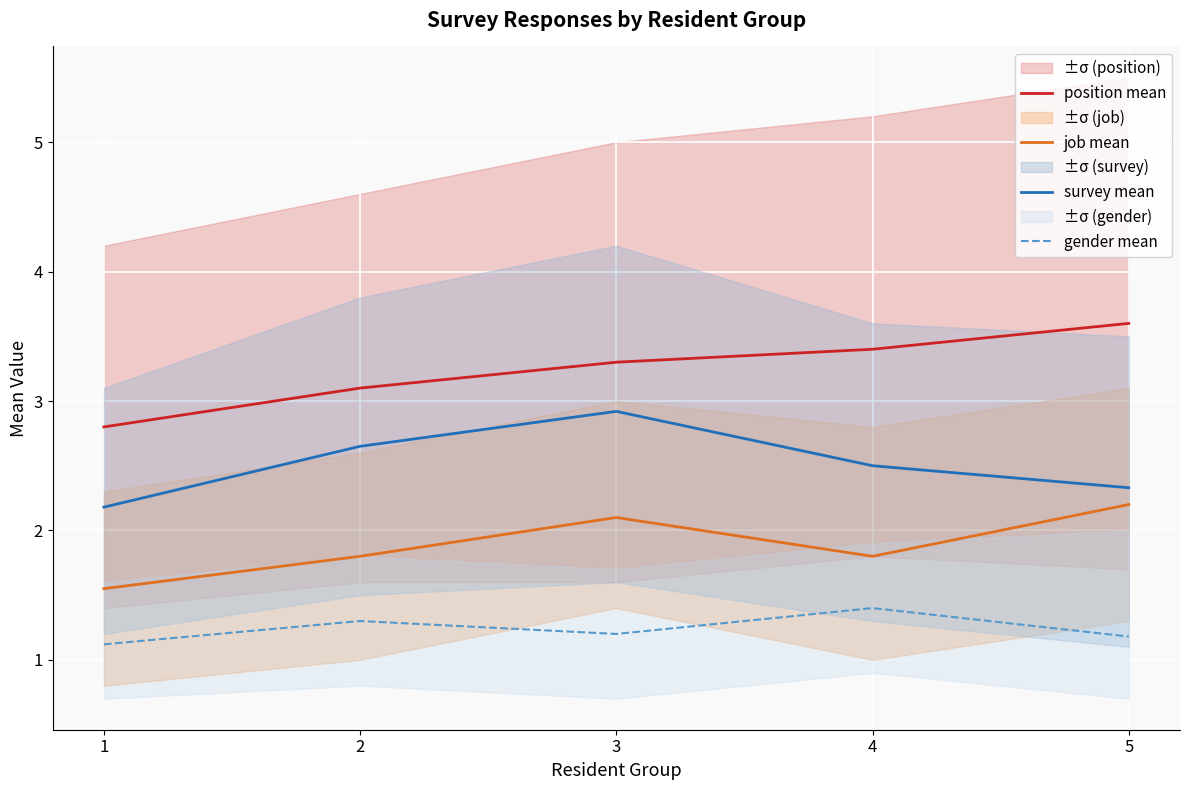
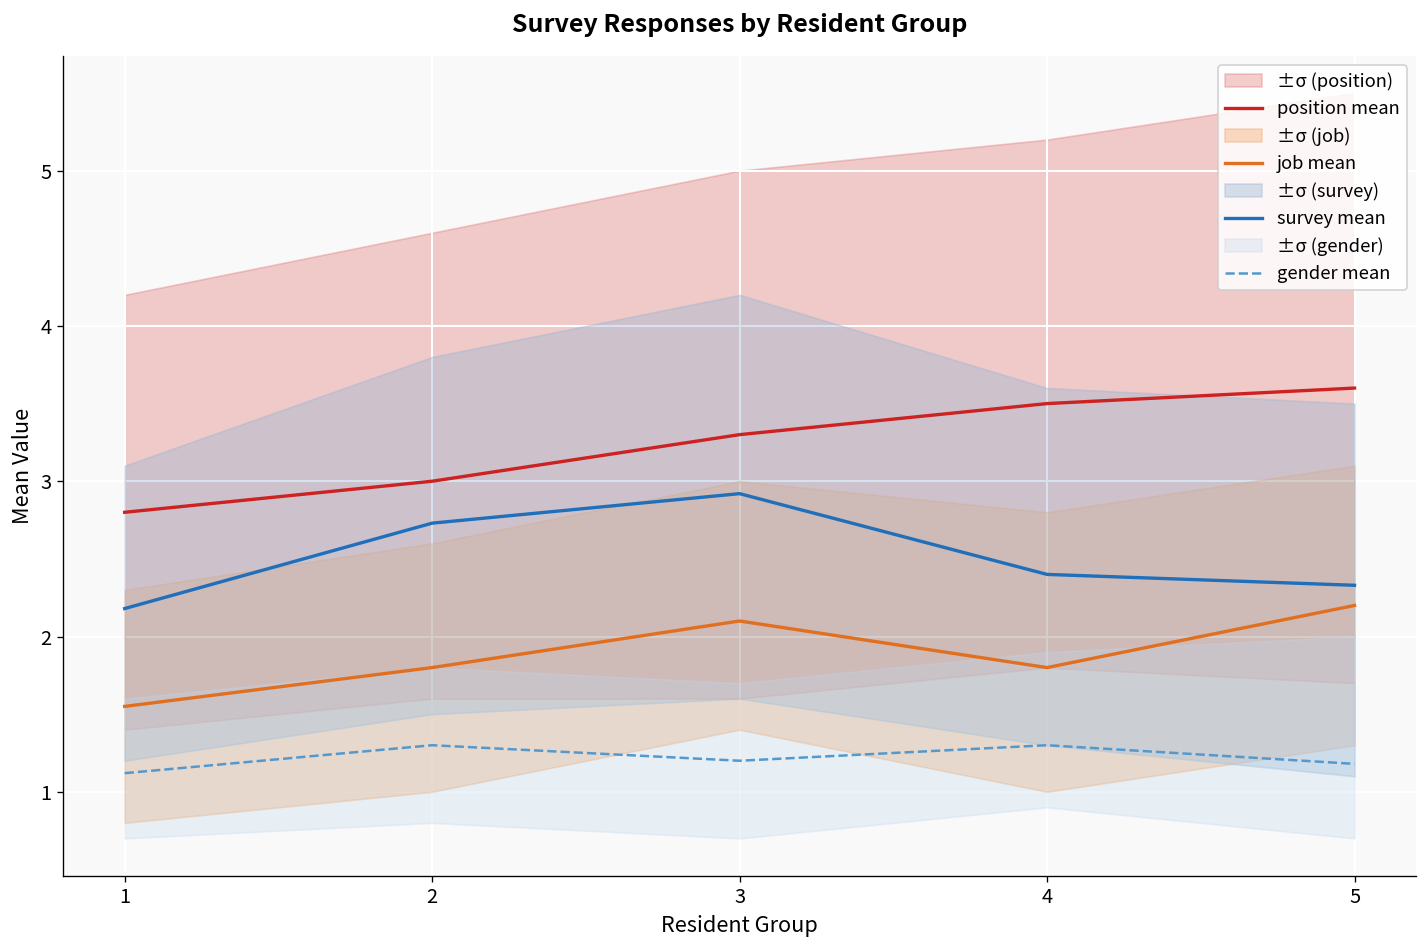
position mean, 2: 3.1 -> 3.0
survey mean, 2: 2.65 -> 2.73
position mean, 4: 3.4 -> 3.5
survey mean, 4: 2.5 -> 2.4
gender mean, 4: 1.4 -> 1.3
